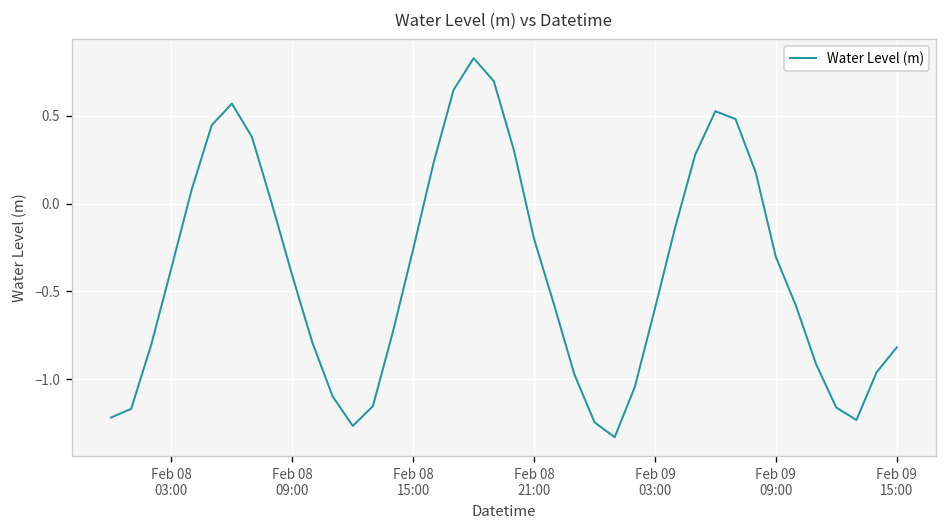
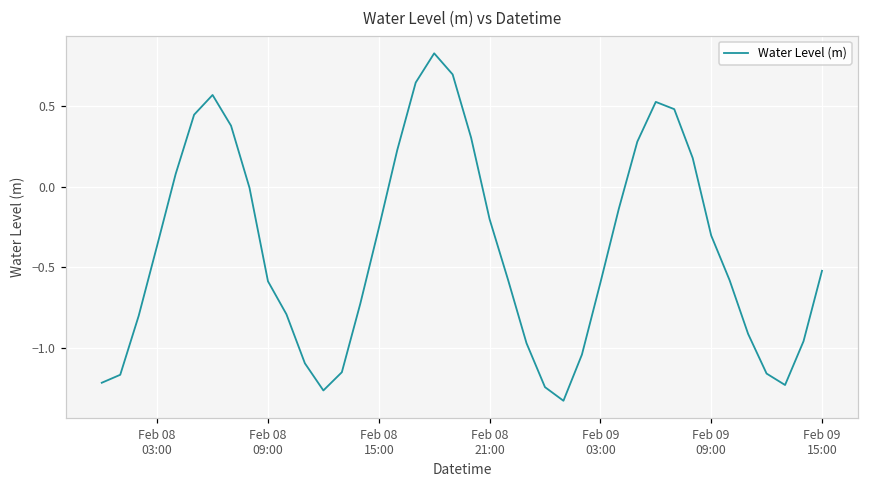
Feb 08 09:00: -0.41 -> -0.59
Feb 09 15:00: -0.82 -> -0.52
